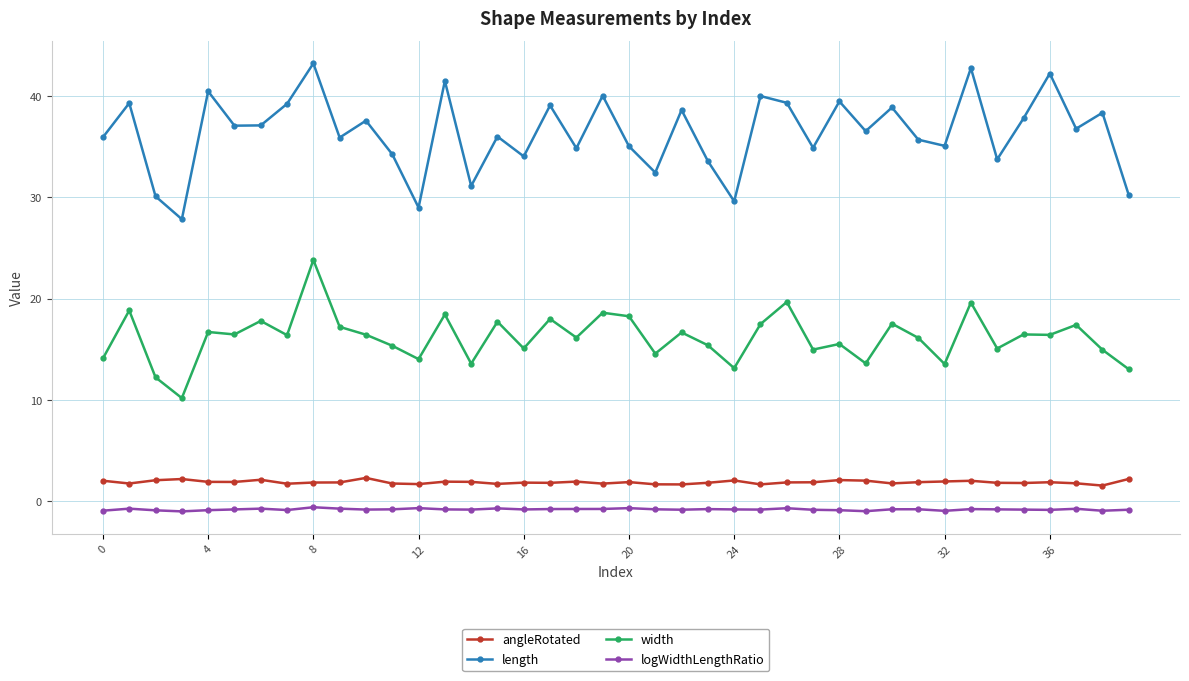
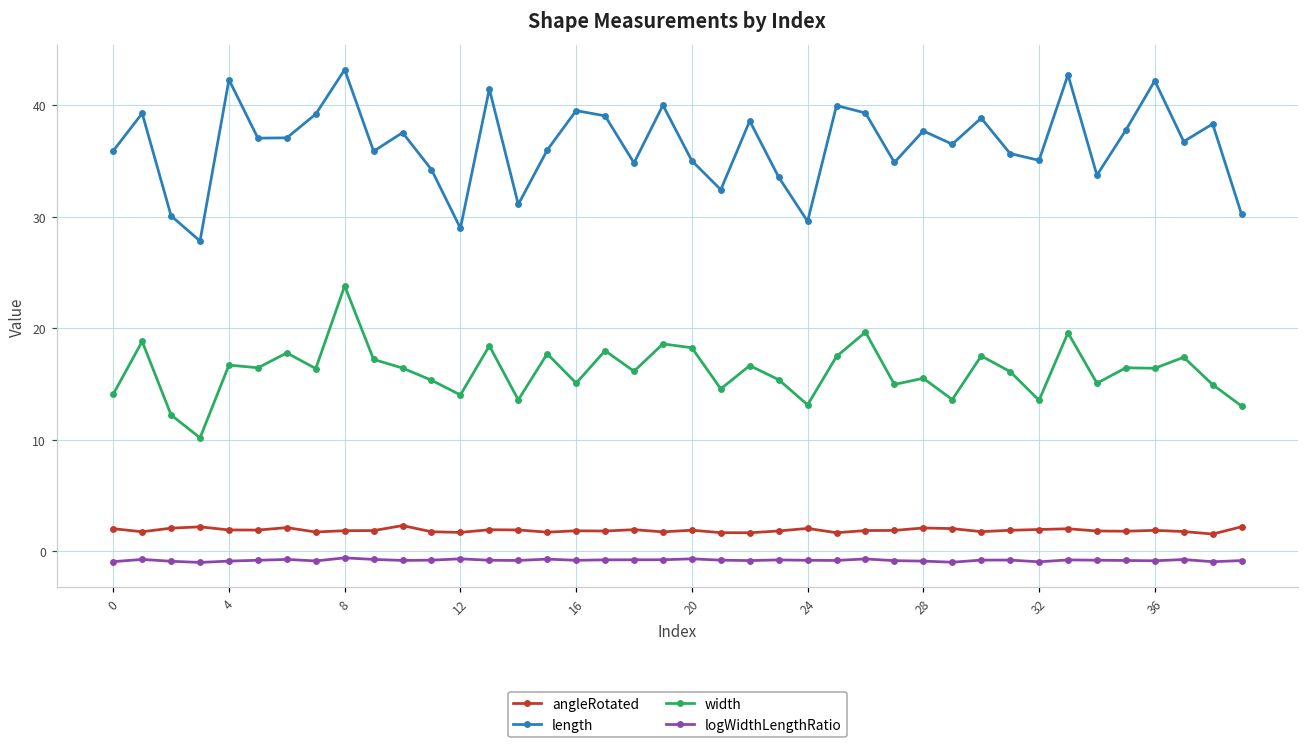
length, 4: 40.5 -> 42.3
length, 16: 34.0 -> 39.5
length, 28: 39.5 -> 37.7
